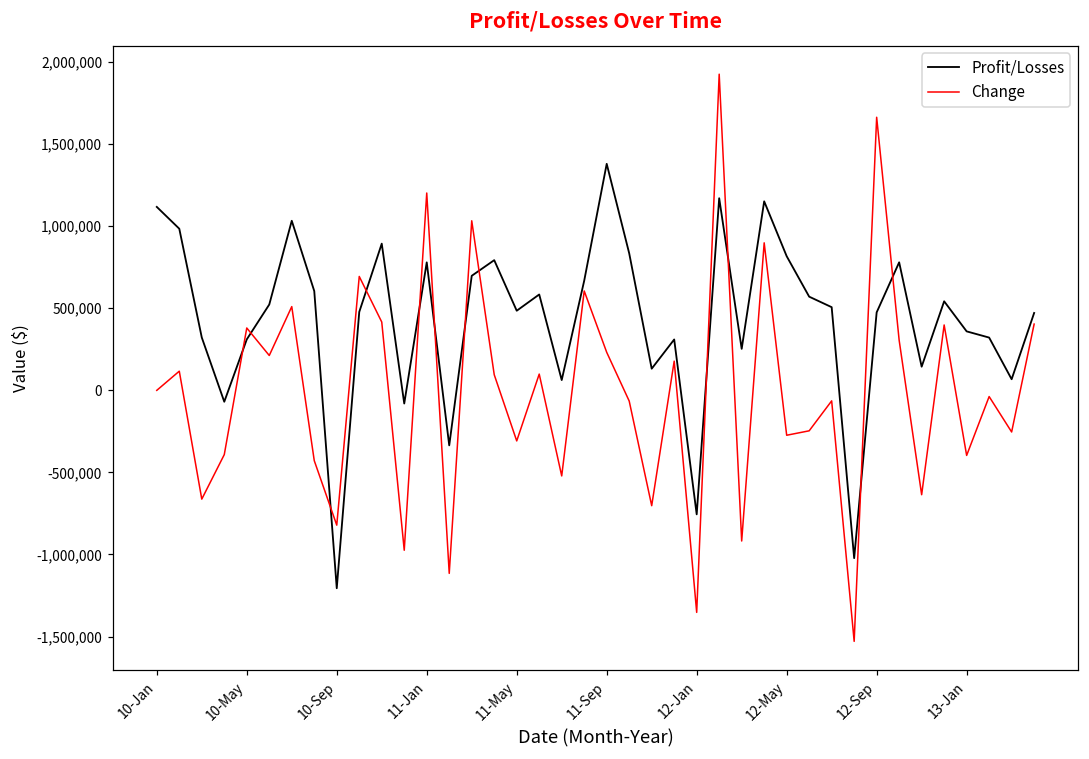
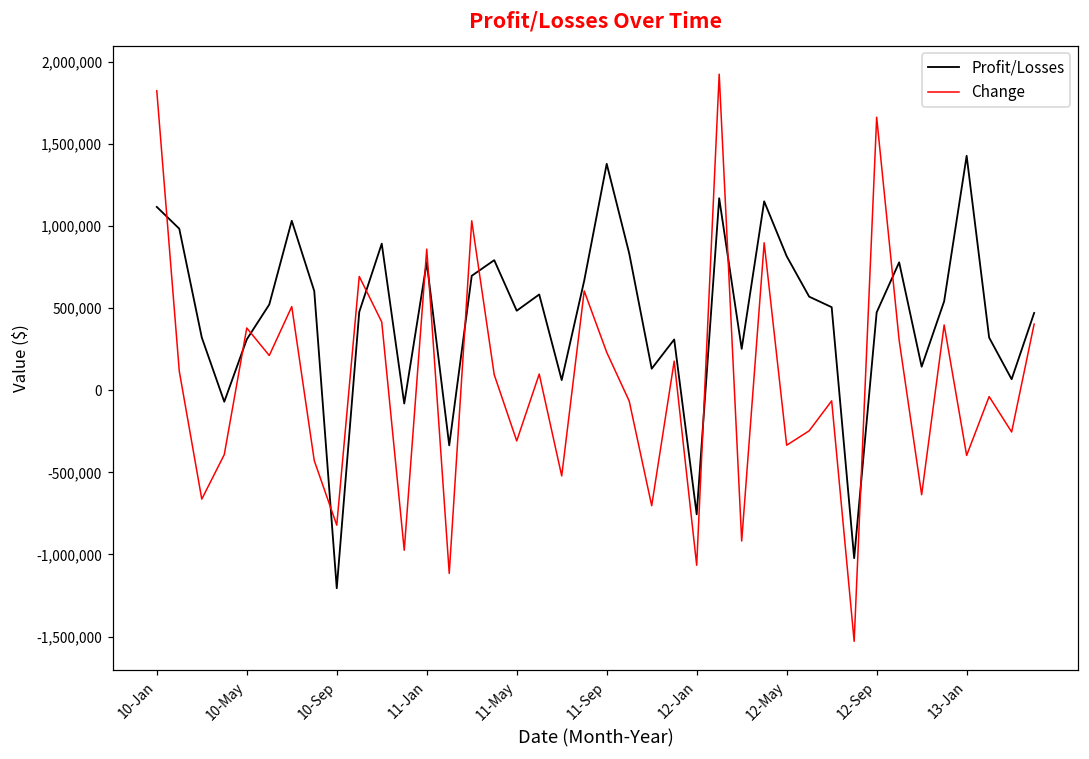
Change, 10-Jan: 0 -> 1,820,000
Change, 11-Jan: 1,200,000 -> 860,000
Change, 12-Jan: -1,350,000 -> -1,070,000
Change, 12-May: -270,000 -> -330,000
Profit/Losses, 13-Jan: 360,000 -> 1,430,000
